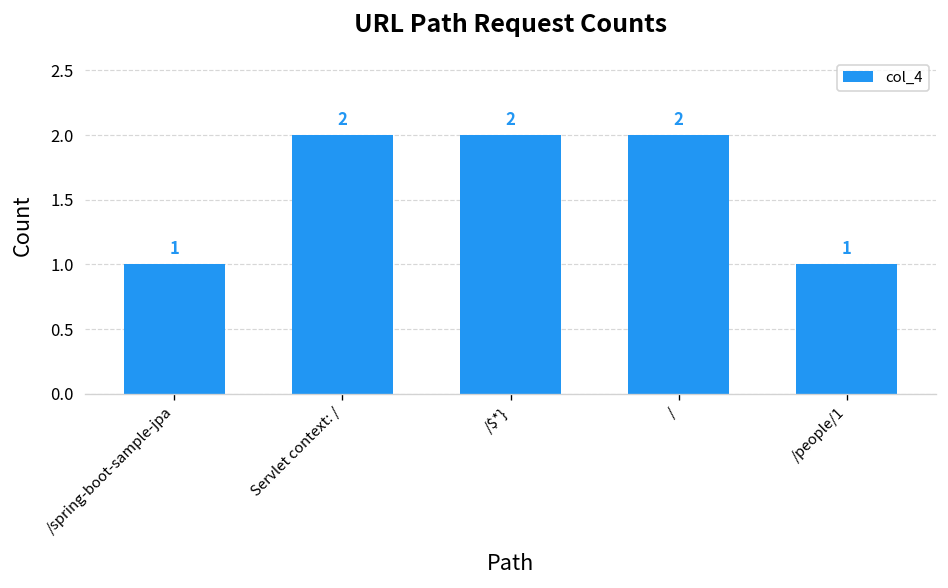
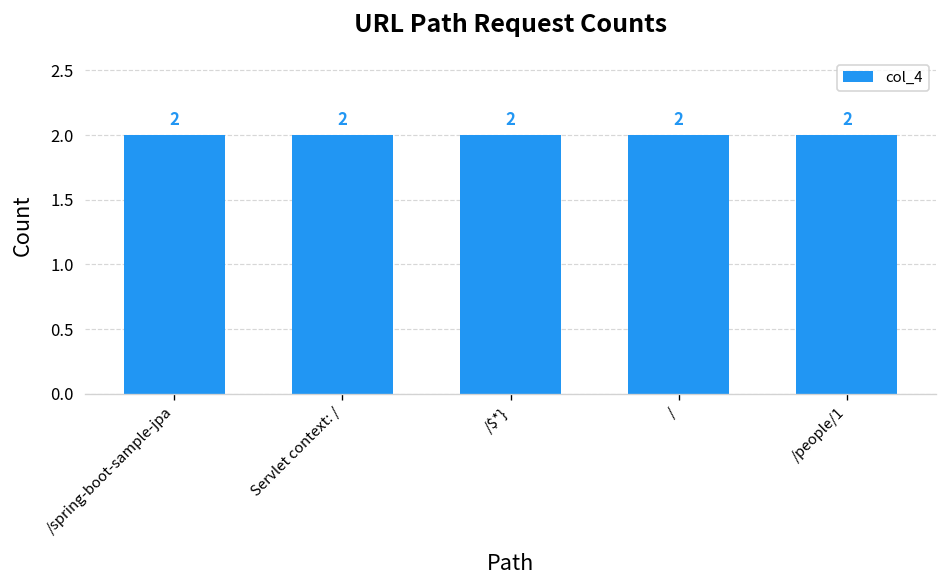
/spring-boot-sample-jpa: 1 -> 2
/people/1: 1 -> 2
